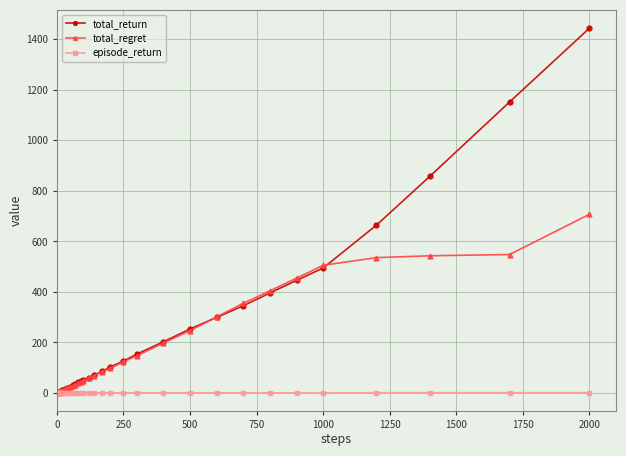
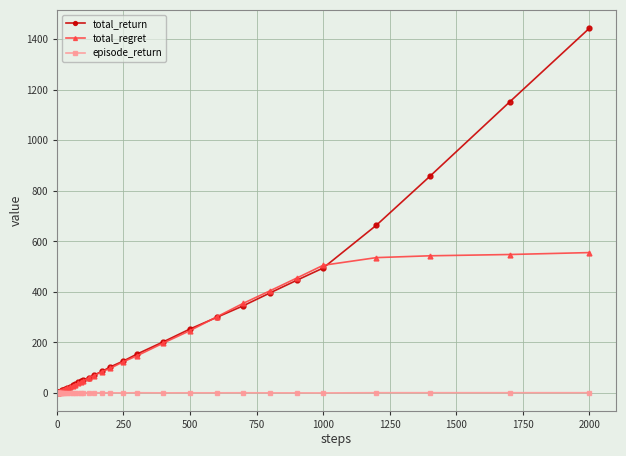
total_regret, 2000: 710 -> 560
